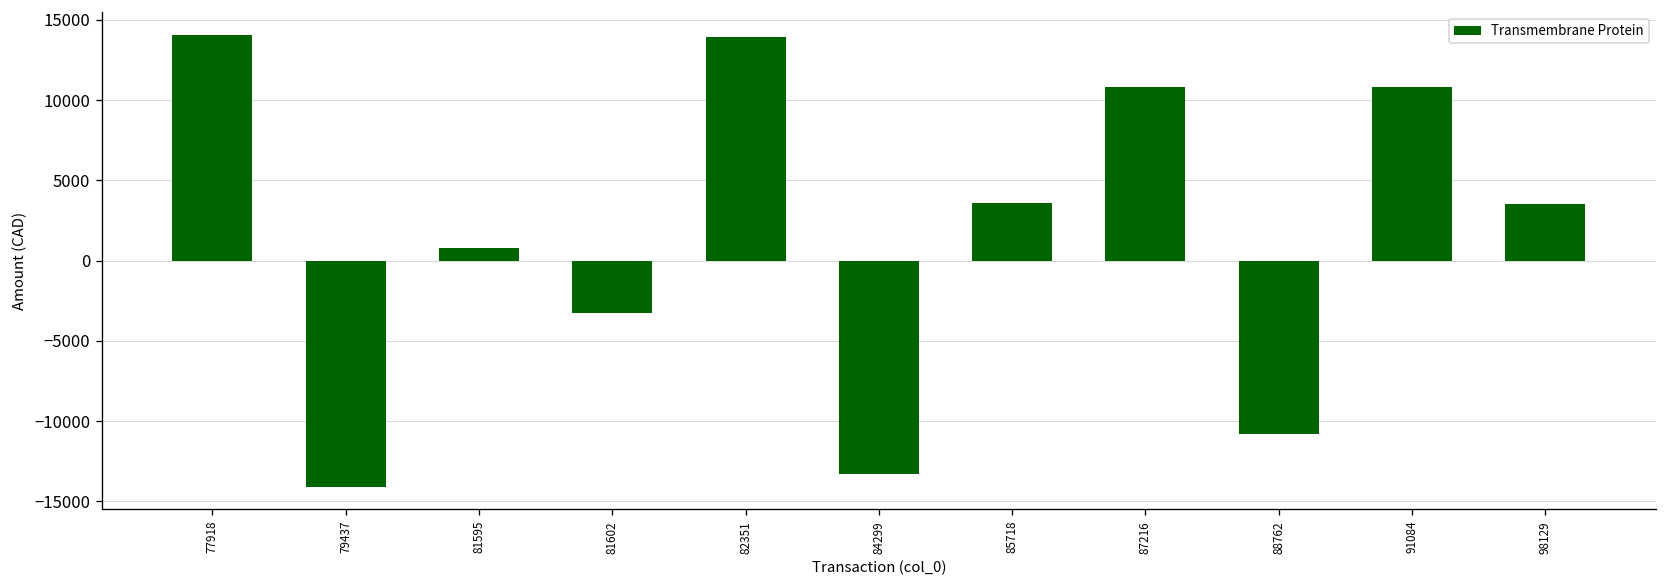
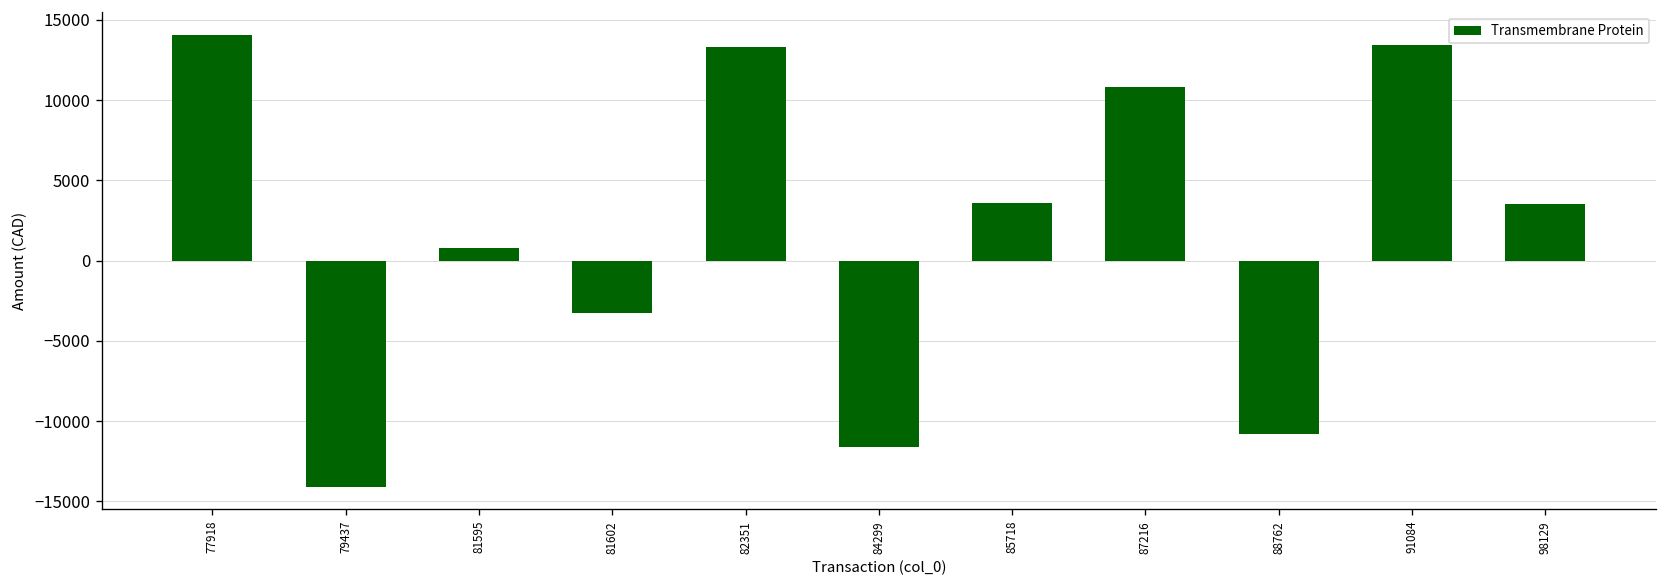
82351: 13900 -> 13300
84299: -13300 -> -11600
91084: 10800 -> 13400
